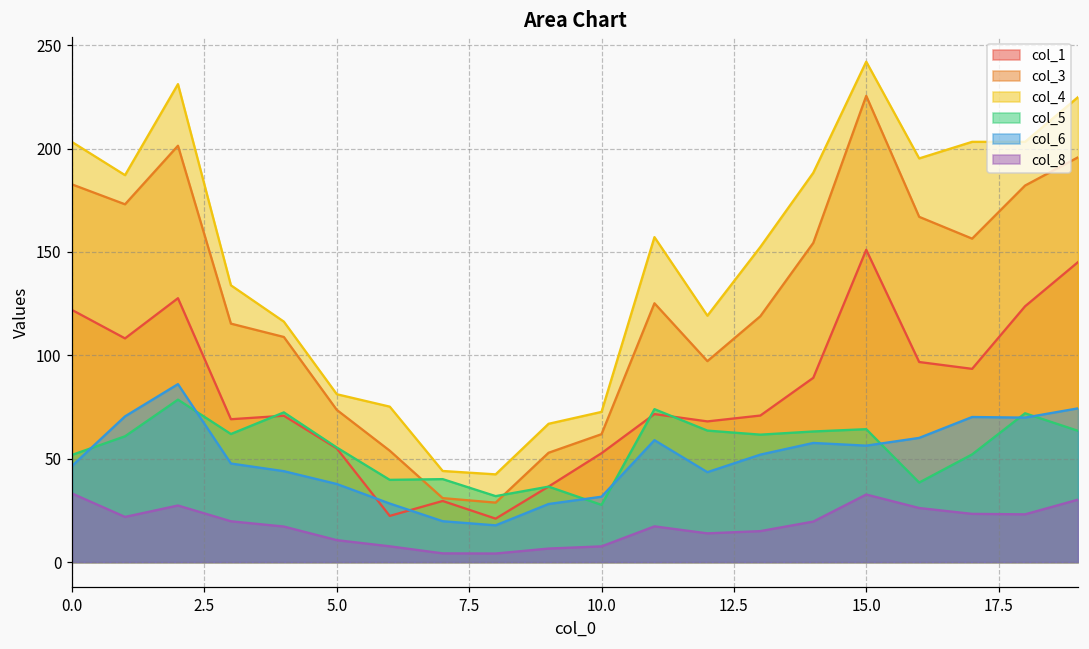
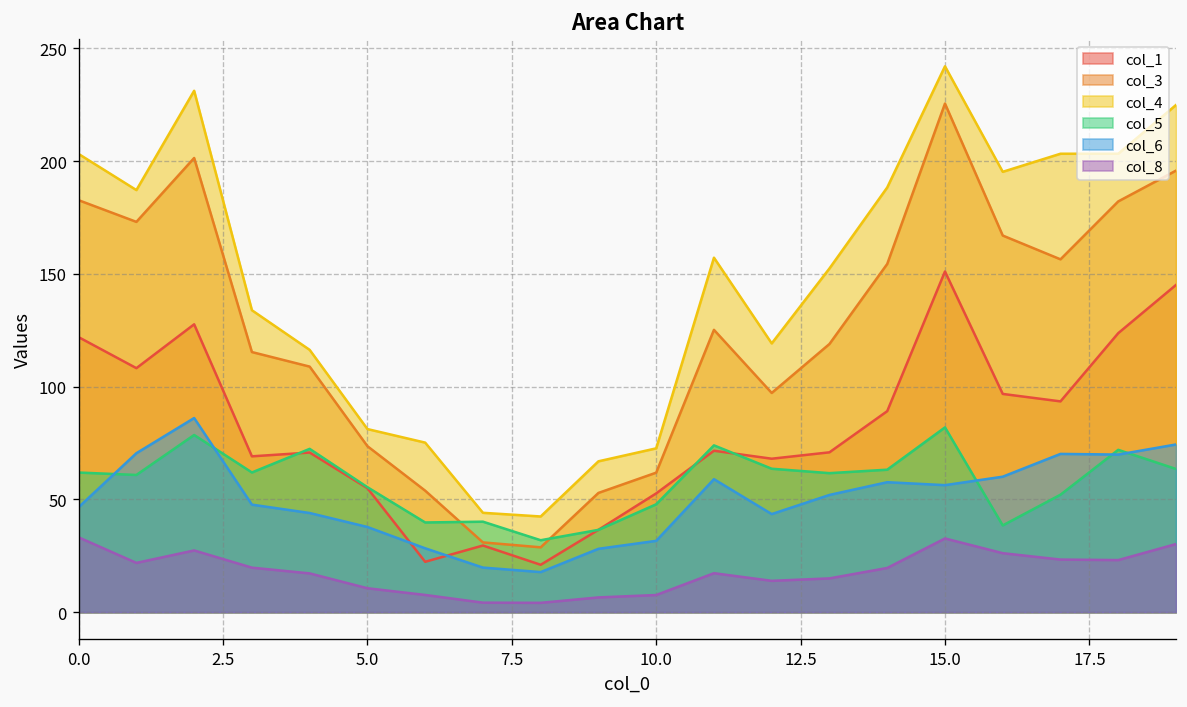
col_5, 0.0: 52 -> 62
col_5, 10.0: 28 -> 48
col_5, 15.0: 64 -> 82
